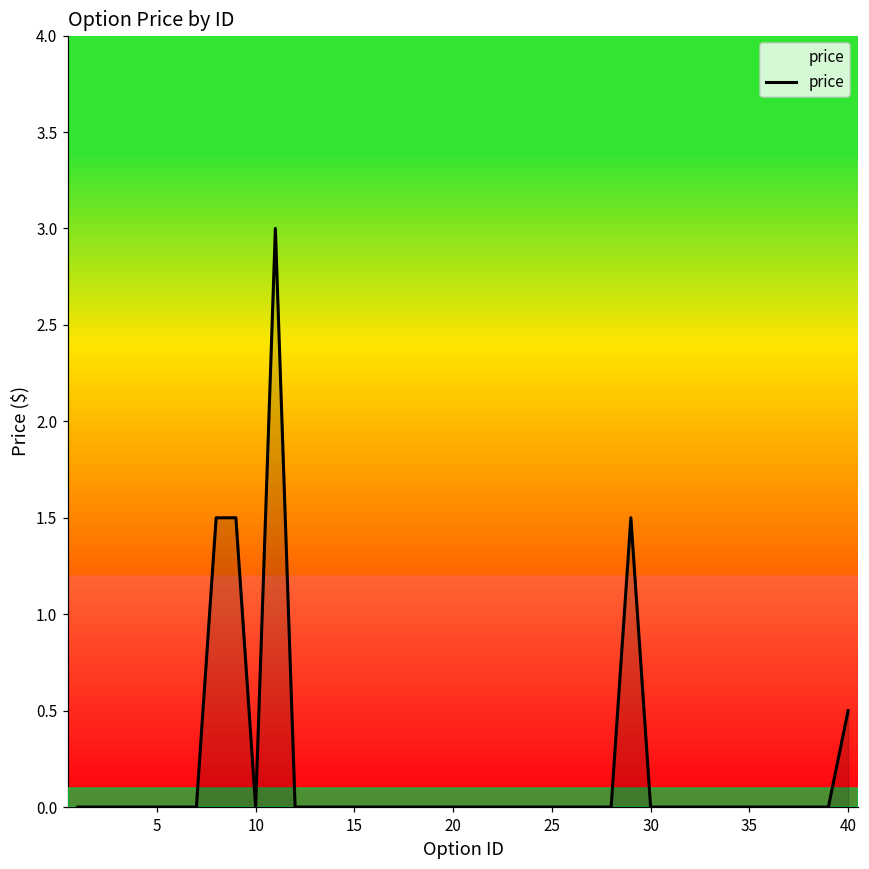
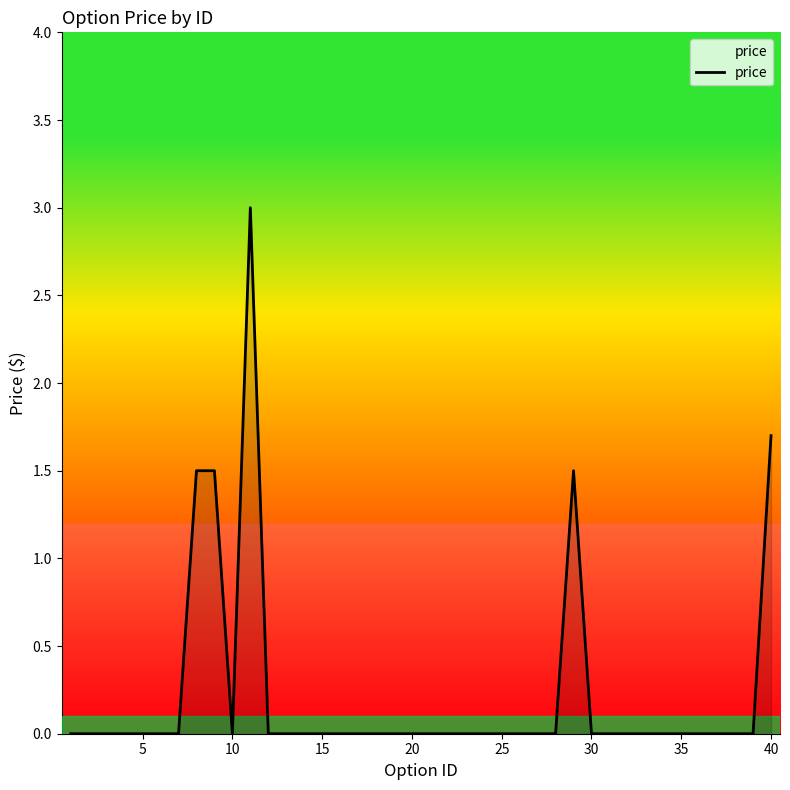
40: 0.5 -> 1.7
